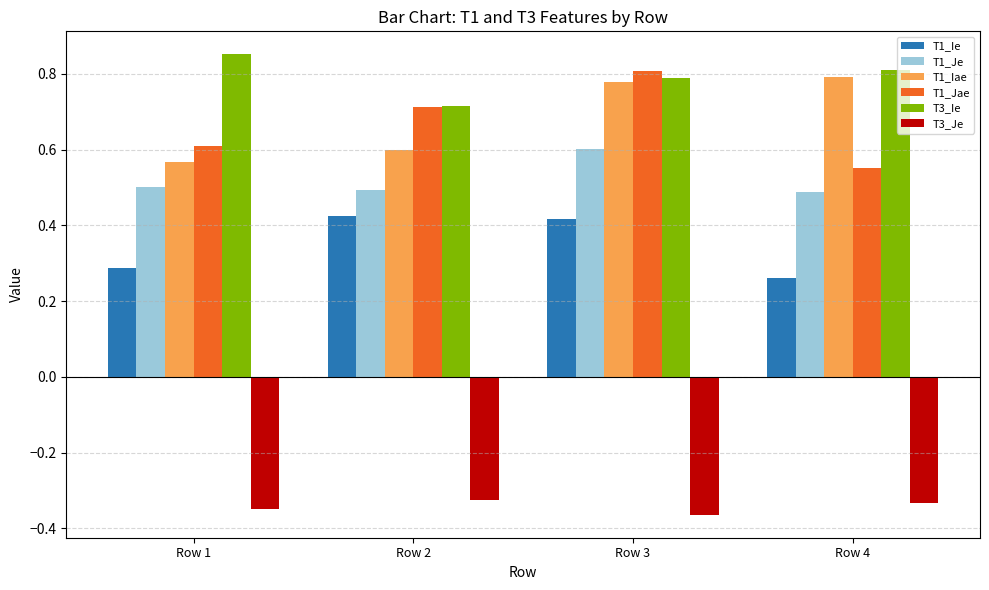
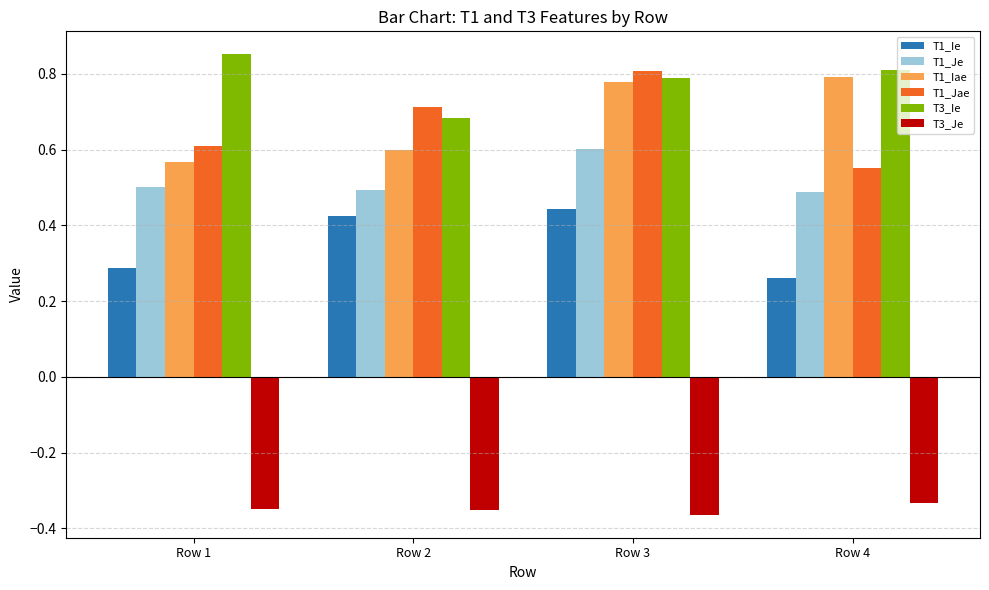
T3_Ie, Row 2: 0.71 -> 0.68
T3_Je, Row 2: -0.32 -> -0.35
T1_Ie, Row 3: 0.42 -> 0.44
